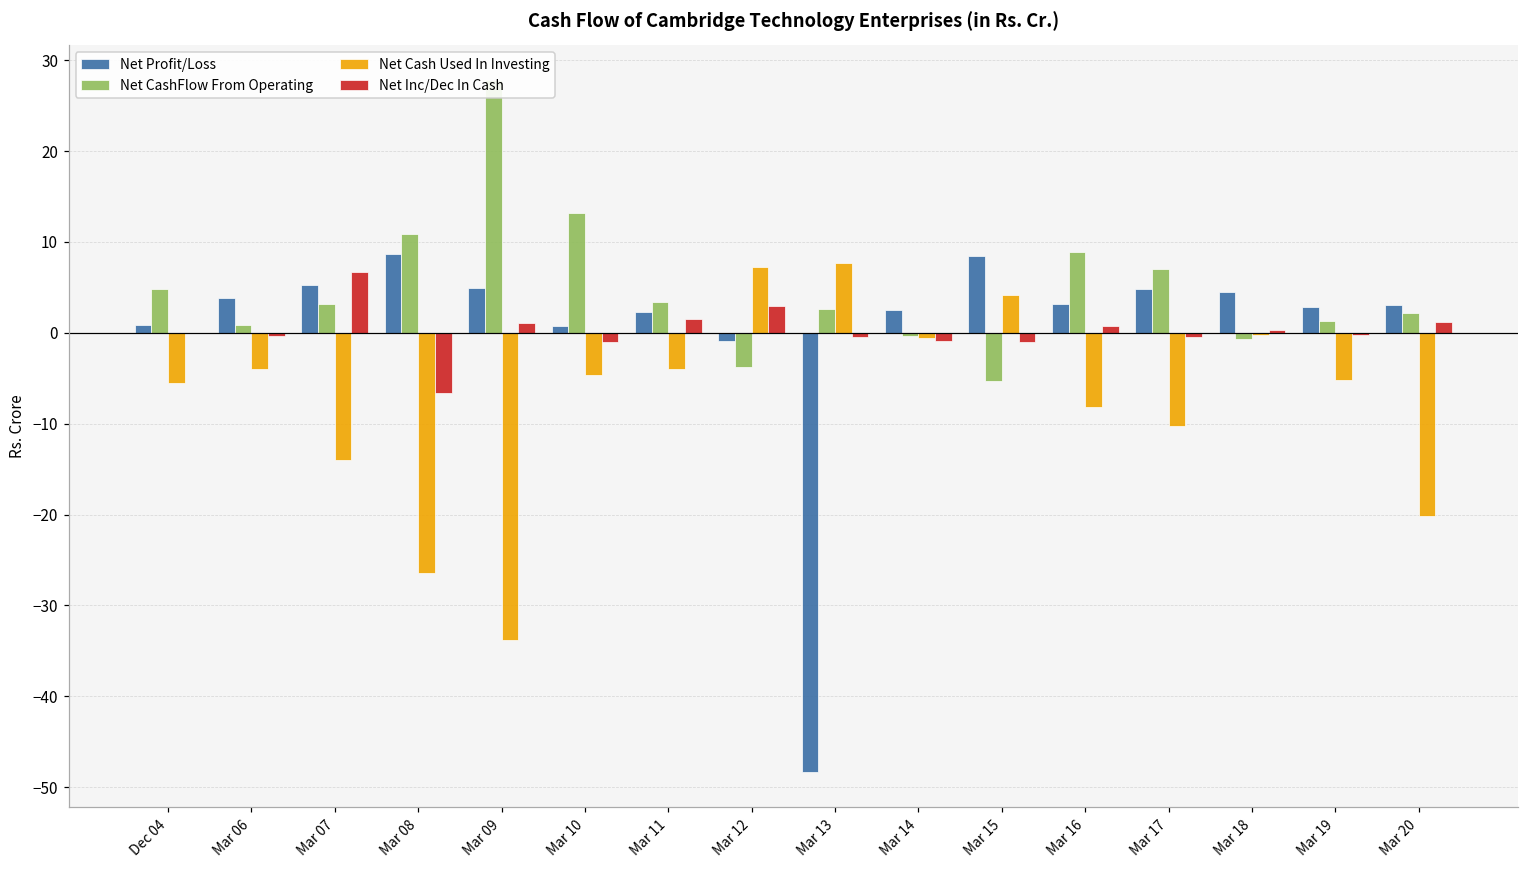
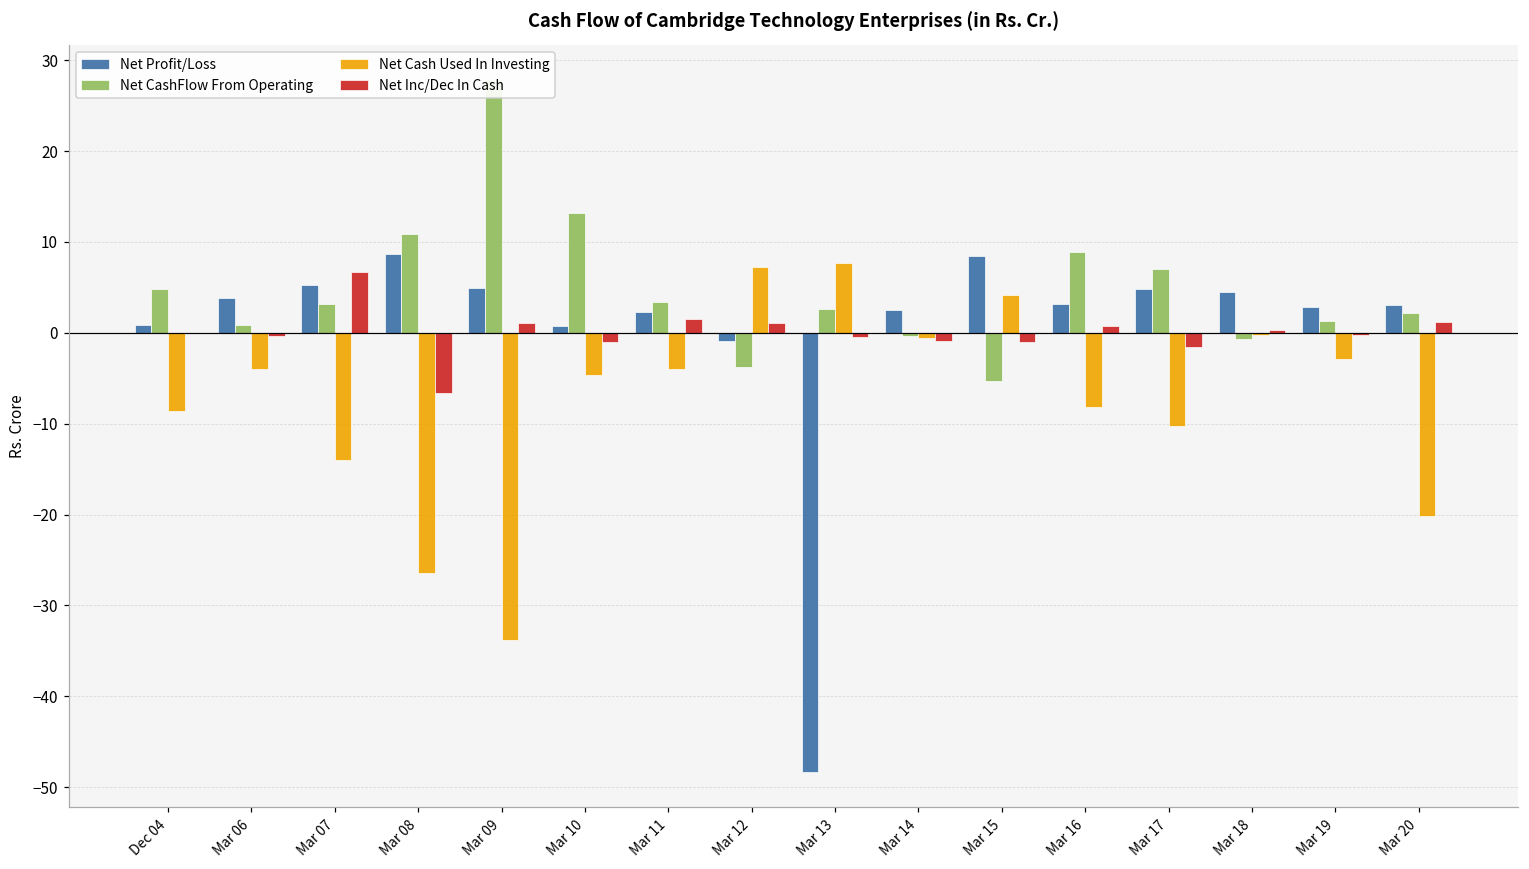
Net Cash Used In Investing, Dec 04: -6 -> -9
Net Inc/Dec In Cash, Mar 12: 3 -> 1
Net Inc/Dec In Cash, Mar 17: -1 -> -2
Net Cash Used In Investing, Mar 19: -5 -> -3
